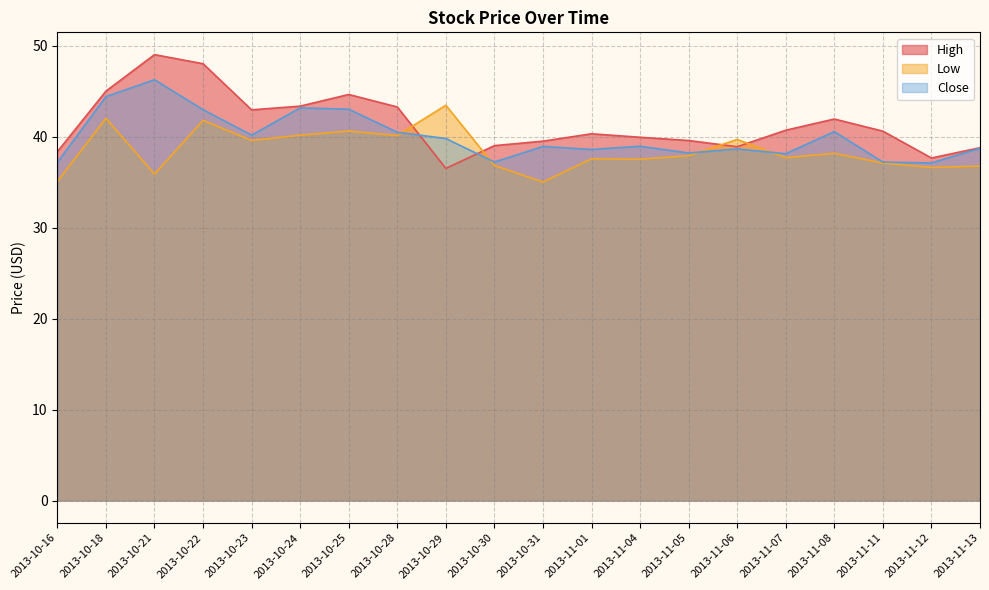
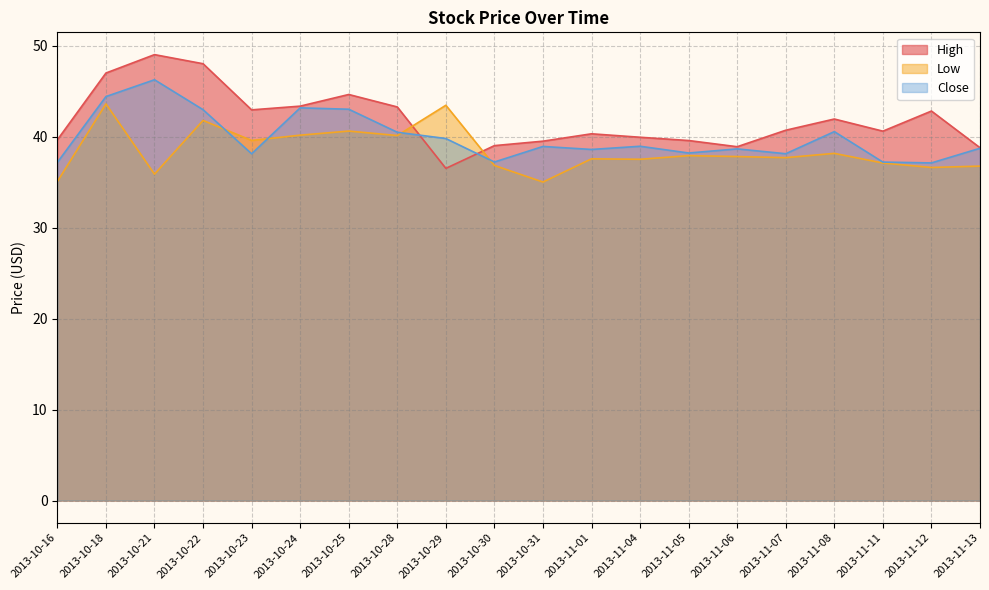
High, 2013-10-16: 38 -> 40
High, 2013-10-18: 45 -> 47
Low, 2013-10-18: 42 -> 44
Close, 2013-10-23: 40 -> 38
Low, 2013-11-06: 40 -> 38
High, 2013-11-12: 38 -> 43
